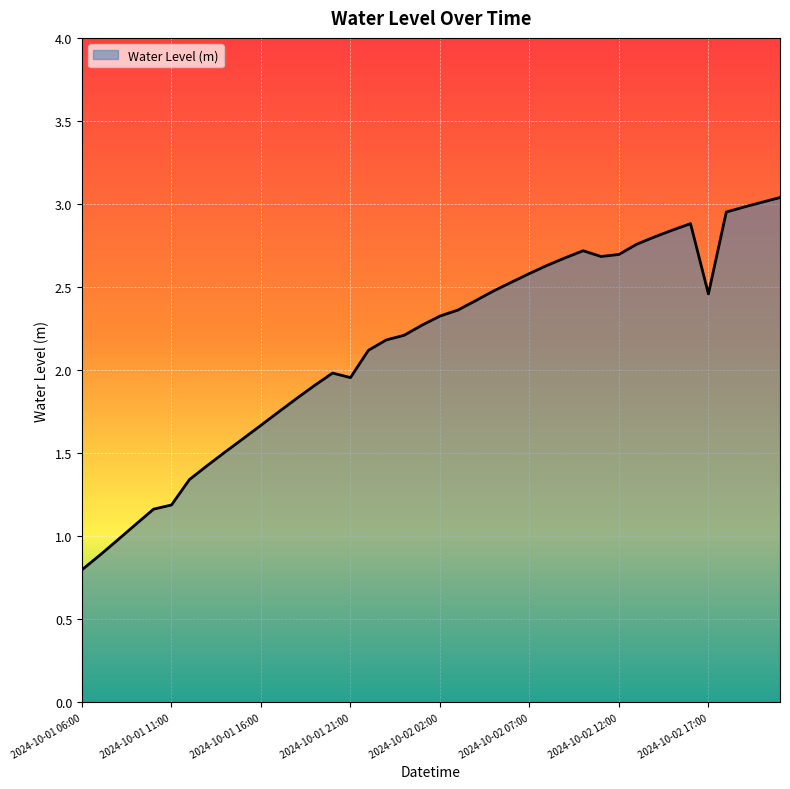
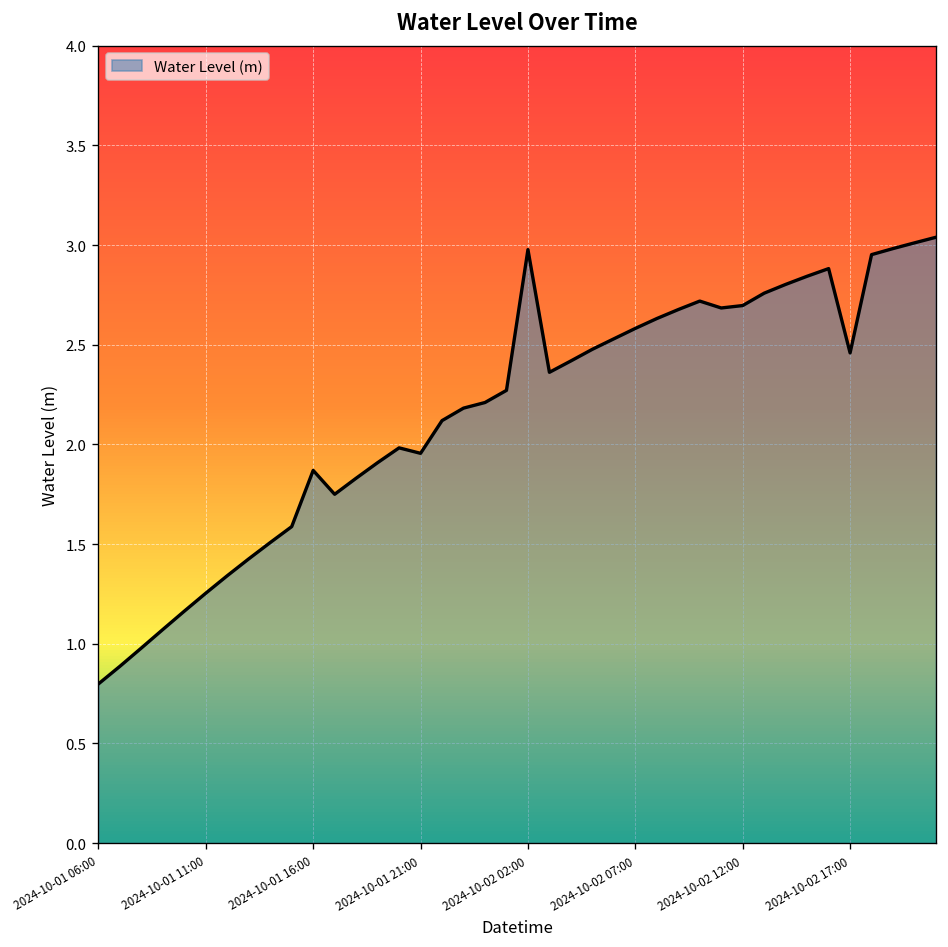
2024-10-01 11:00: 1.19 -> 1.25
2024-10-01 16:00: 1.67 -> 1.87
2024-10-02 02:00: 2.33 -> 2.98
